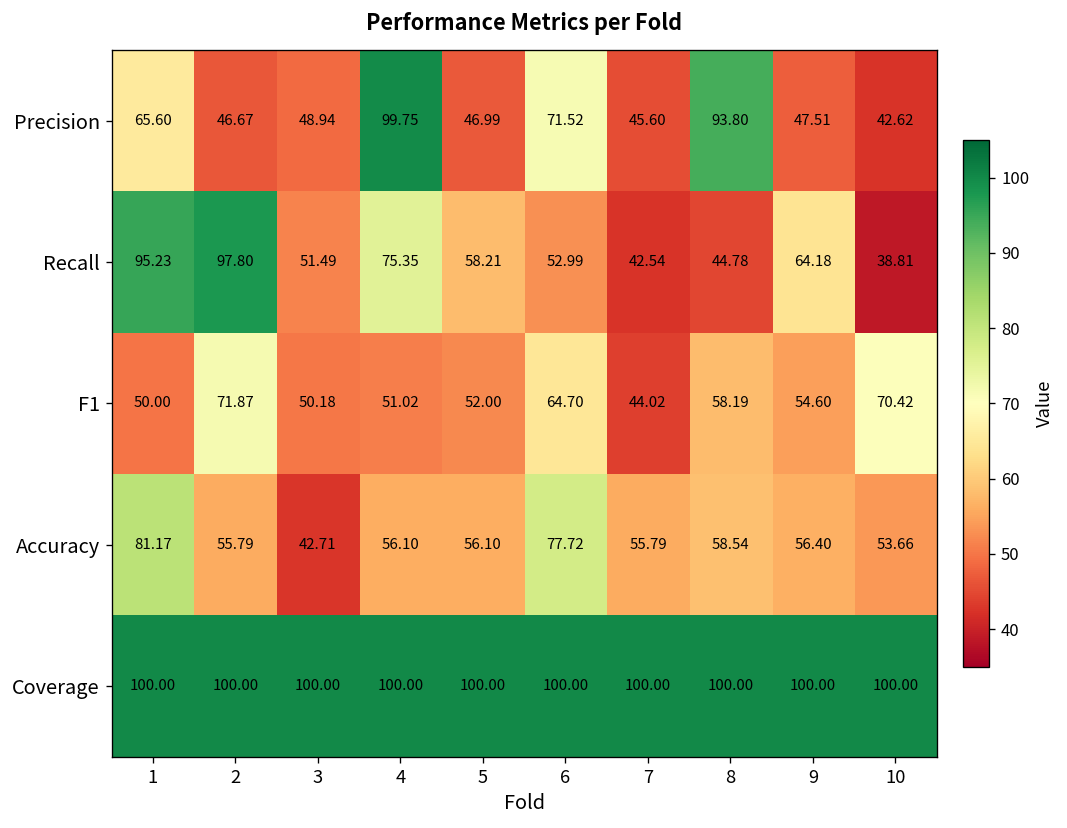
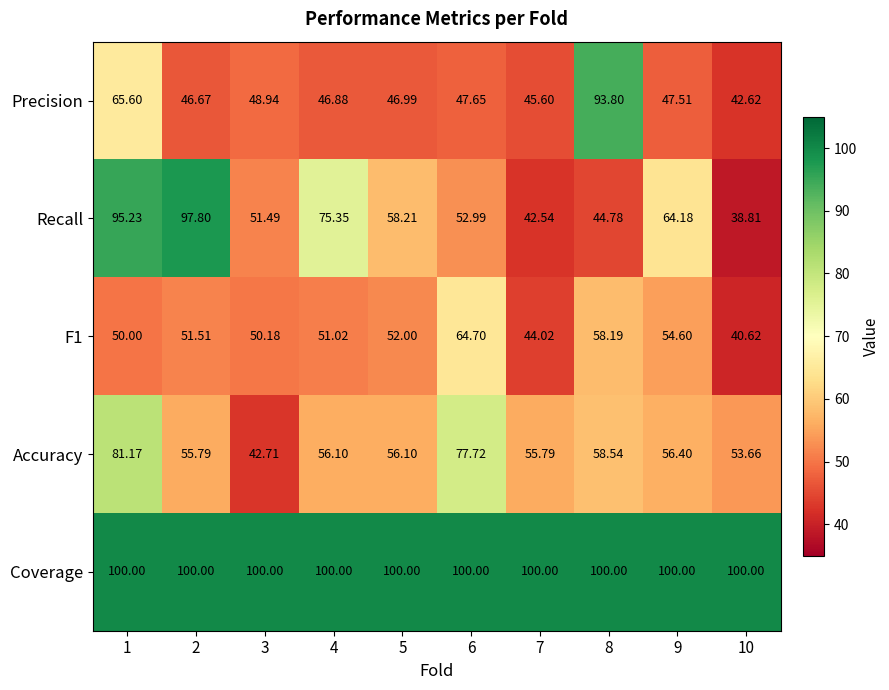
Precision, 4: 99.75 -> 46.88
Precision, 6: 71.52 -> 47.65
F1, 2: 71.87 -> 51.51
F1, 10: 70.42 -> 40.62
